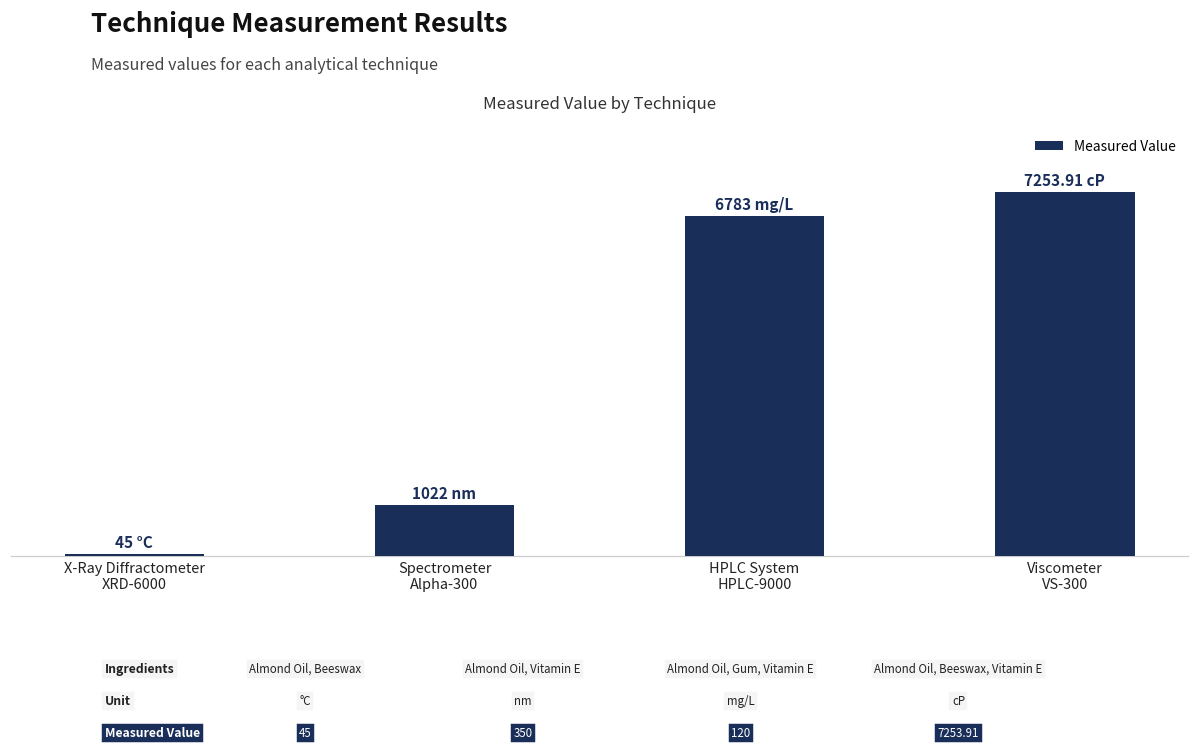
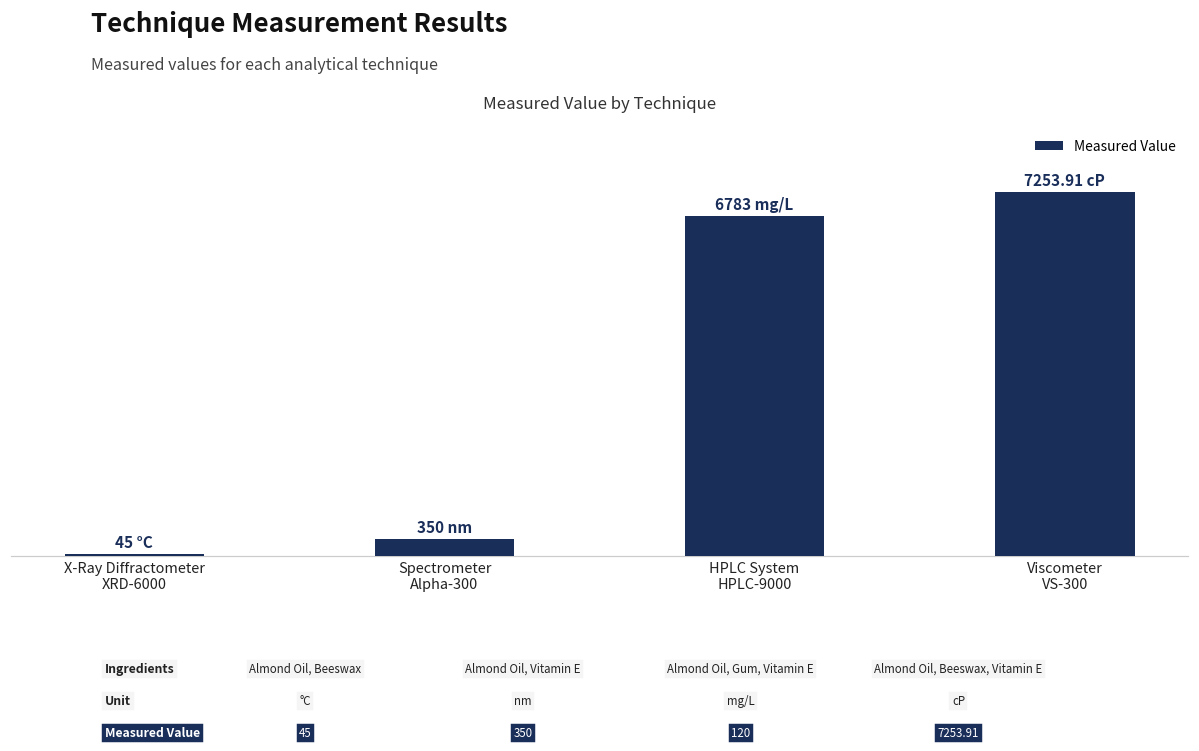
Spectrometer Alpha-300: 1022 -> 350
